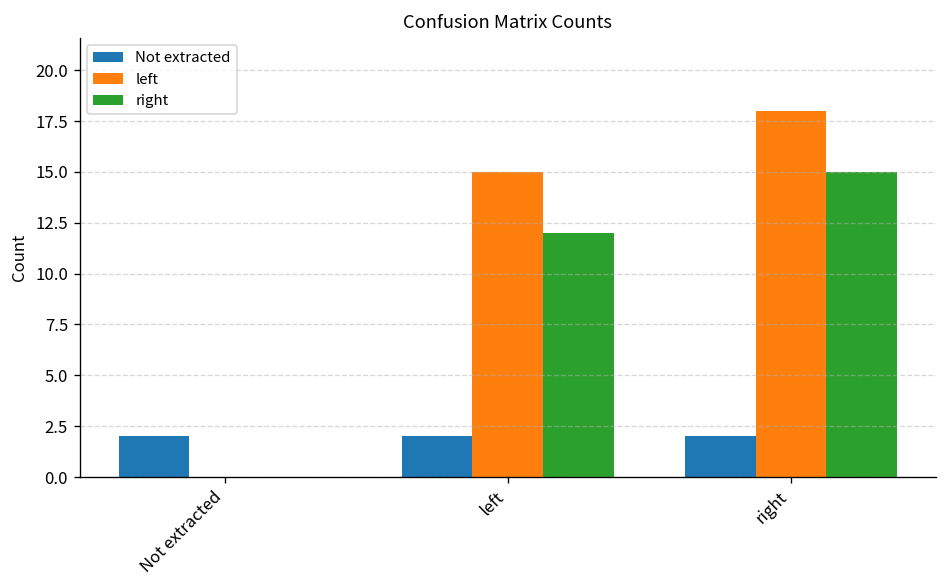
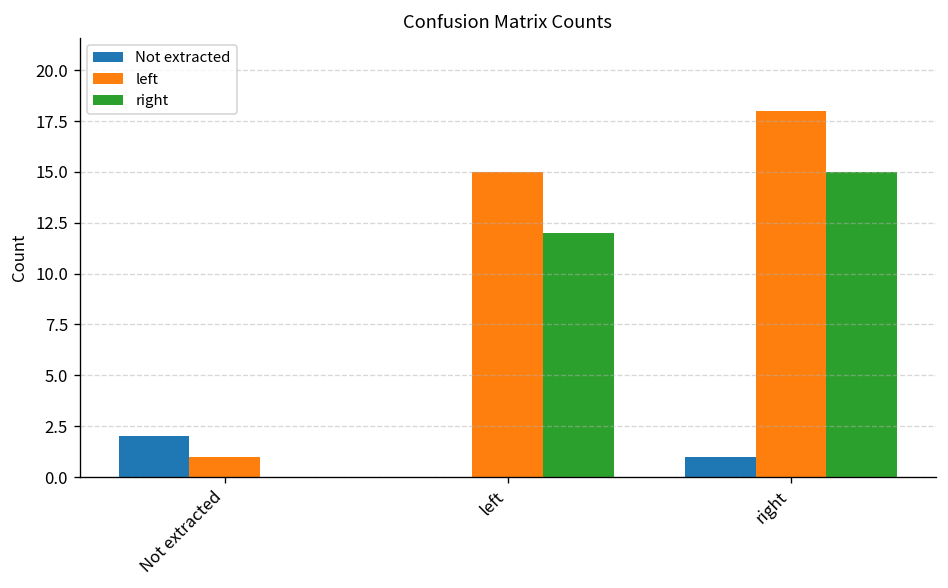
left, Not extracted: 0 -> 1
Not extracted, left: 2 -> 0
Not extracted, right: 2 -> 1
